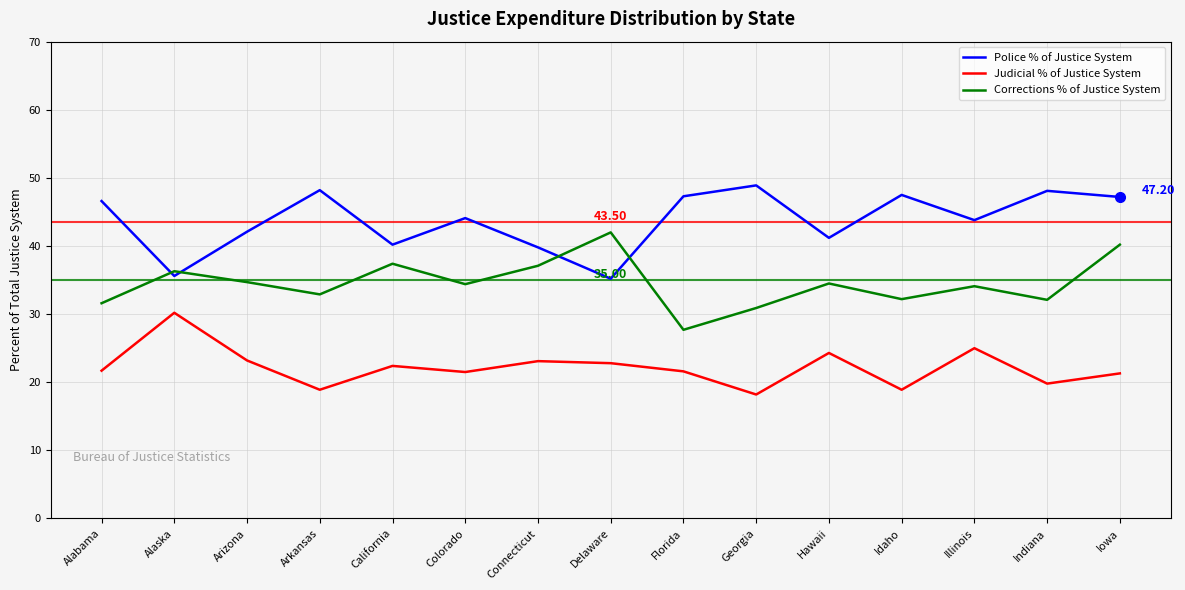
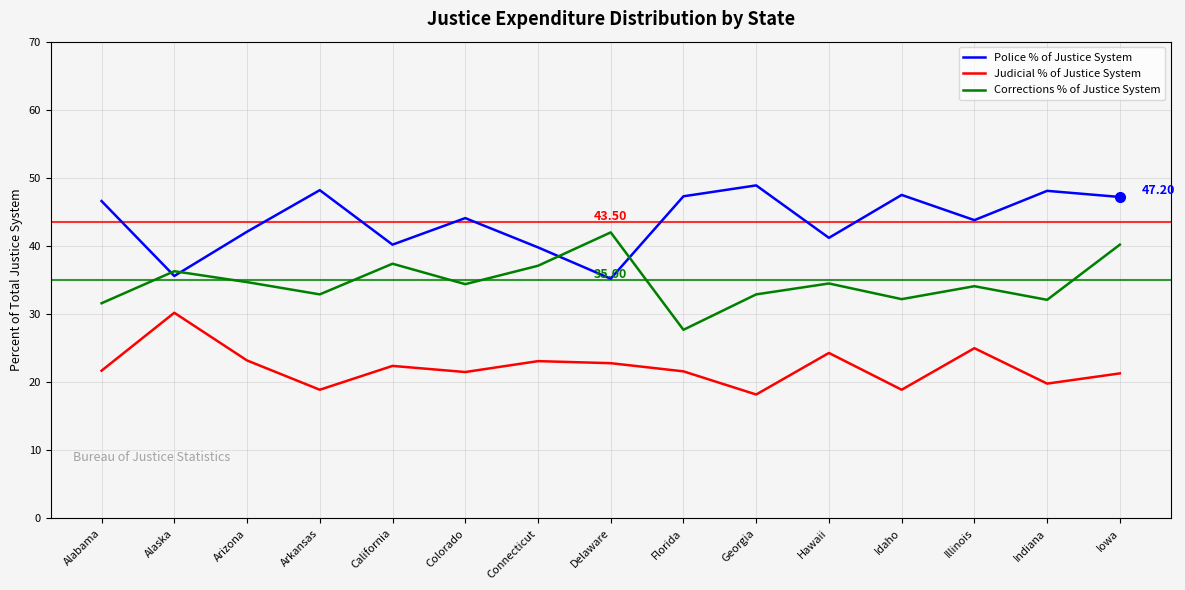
Corrections % of Justice System, Georgia: 31 -> 33
